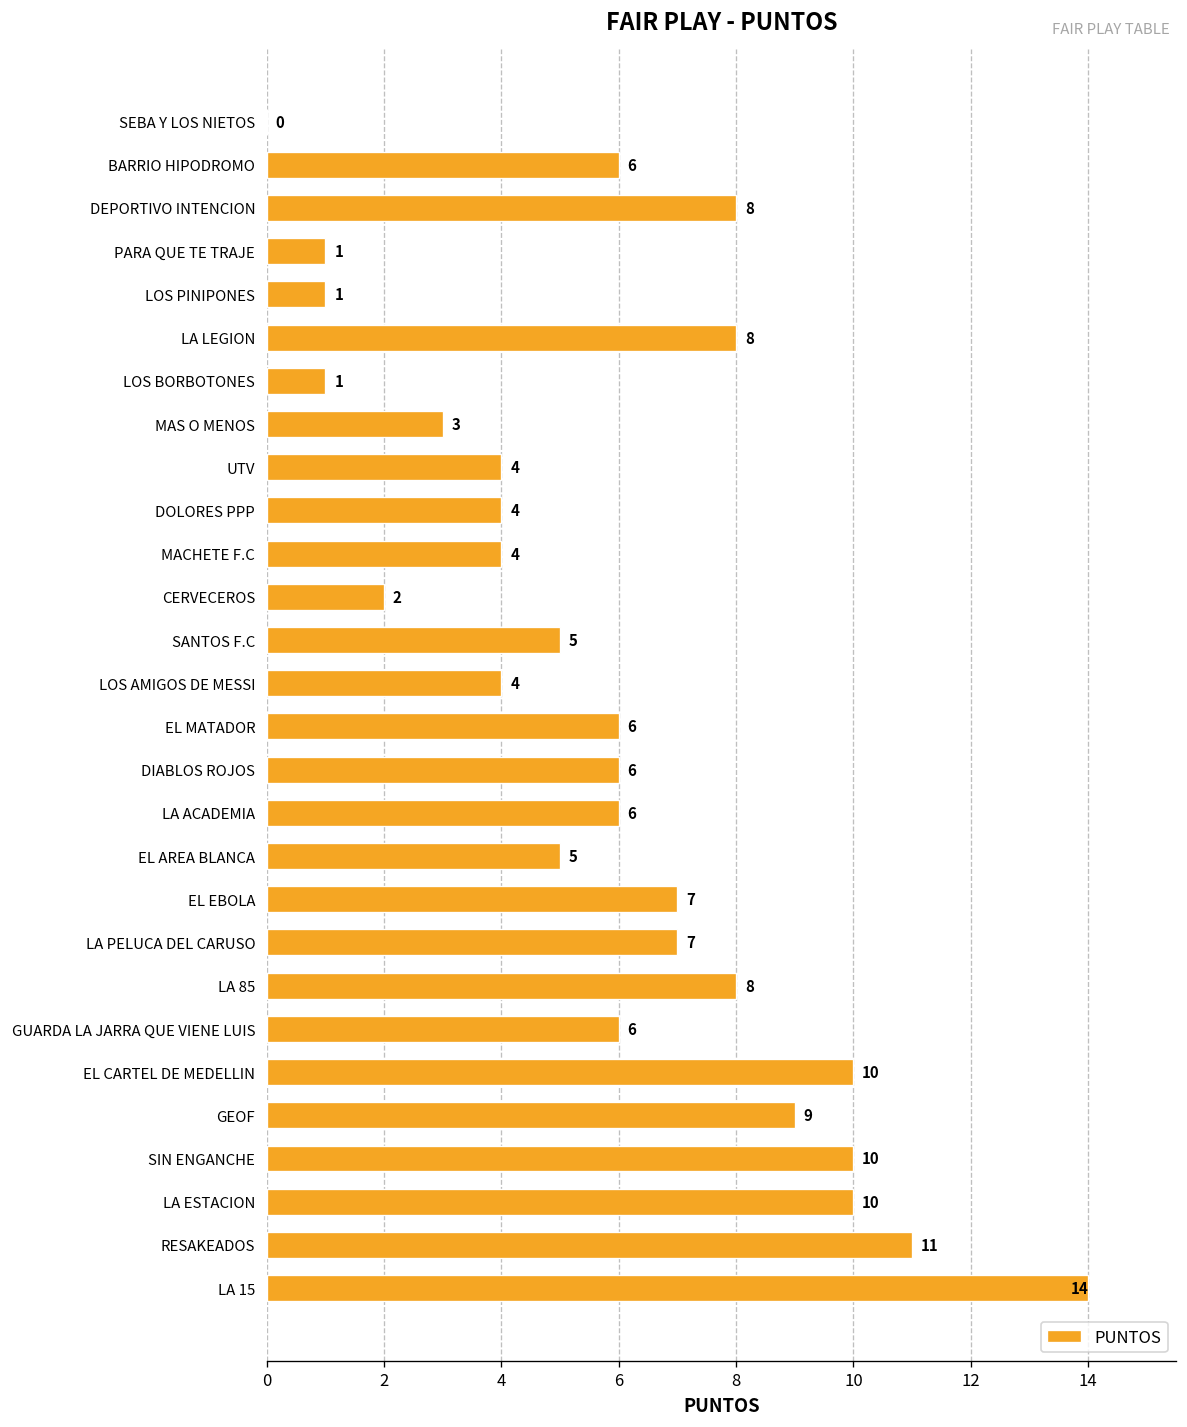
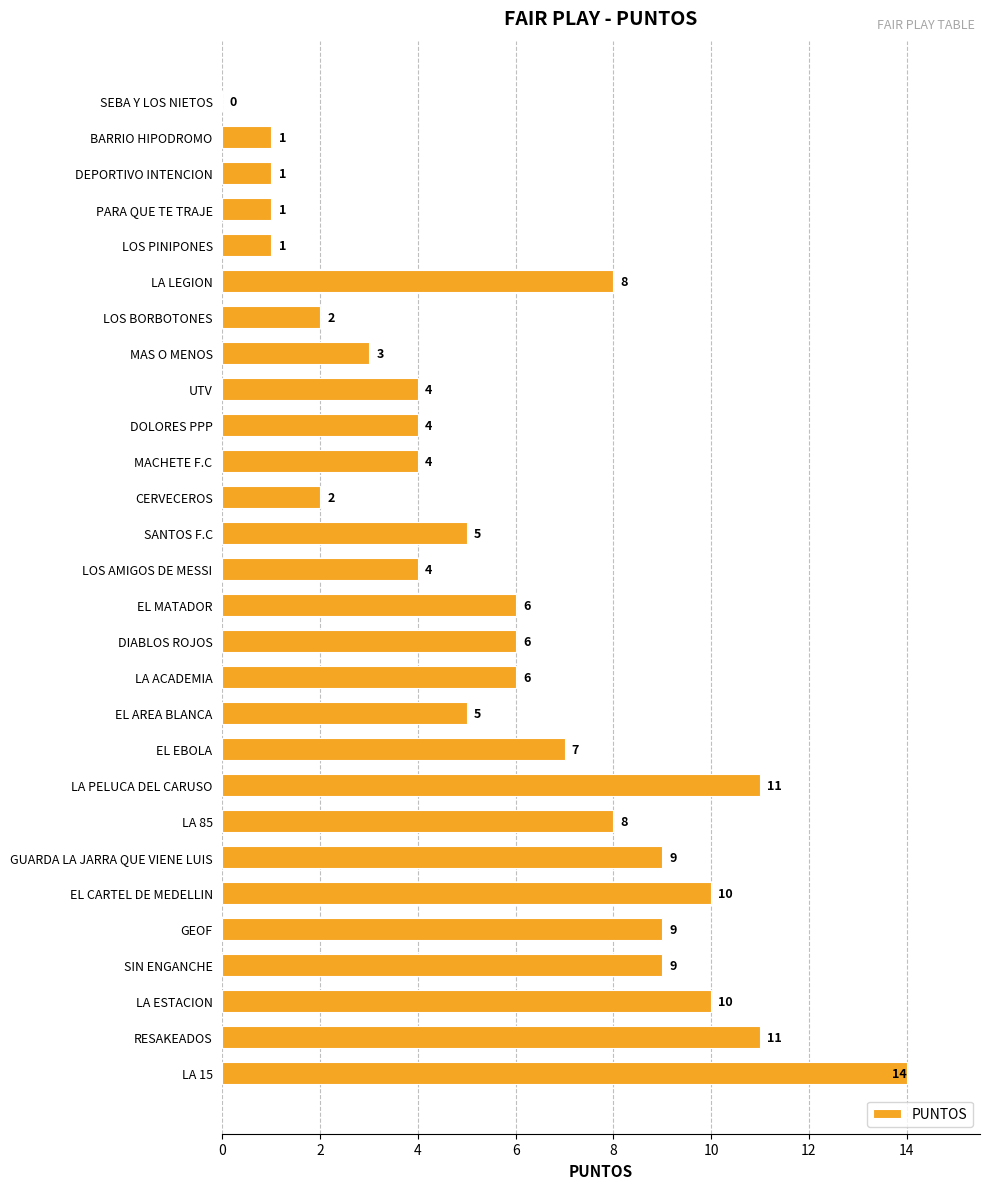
BARRIO HIPODROMO: 6 -> 1
DEPORTIVO INTENCION: 8 -> 1
LOS BORBOTONES: 1 -> 2
LA PELUCA DEL CARUSO: 7 -> 11
GUARDA LA JARRA QUE VIENE LUIS: 6 -> 9
SIN ENGANCHE: 10 -> 9
